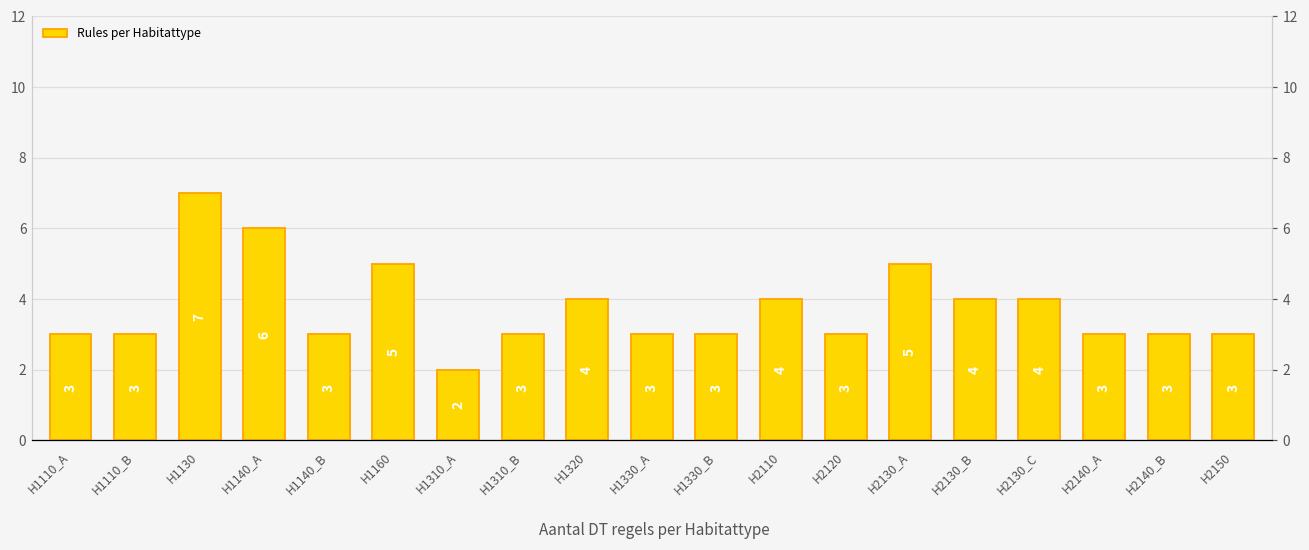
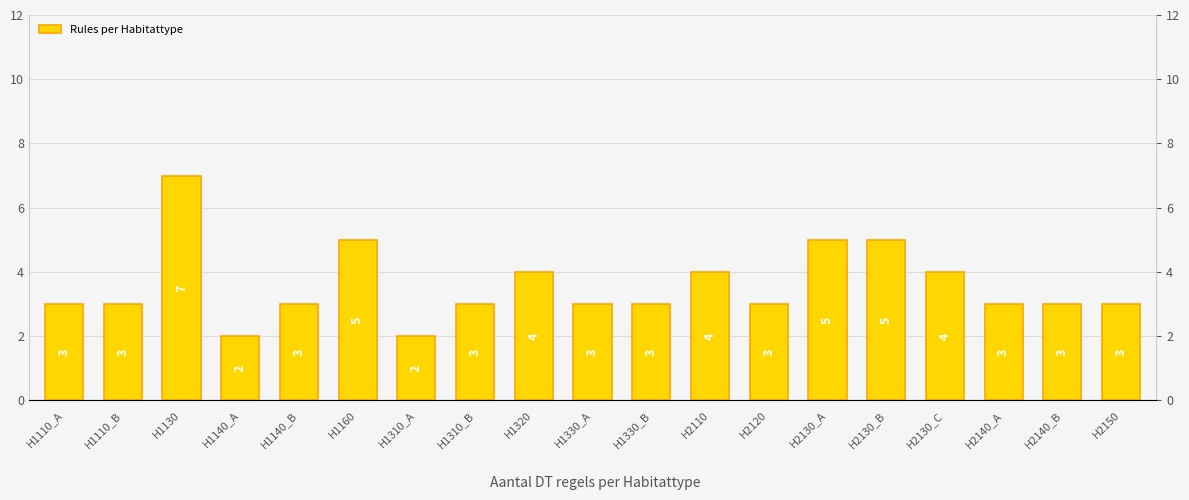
H1140_A: 6 -> 2
H2130_B: 4 -> 5
